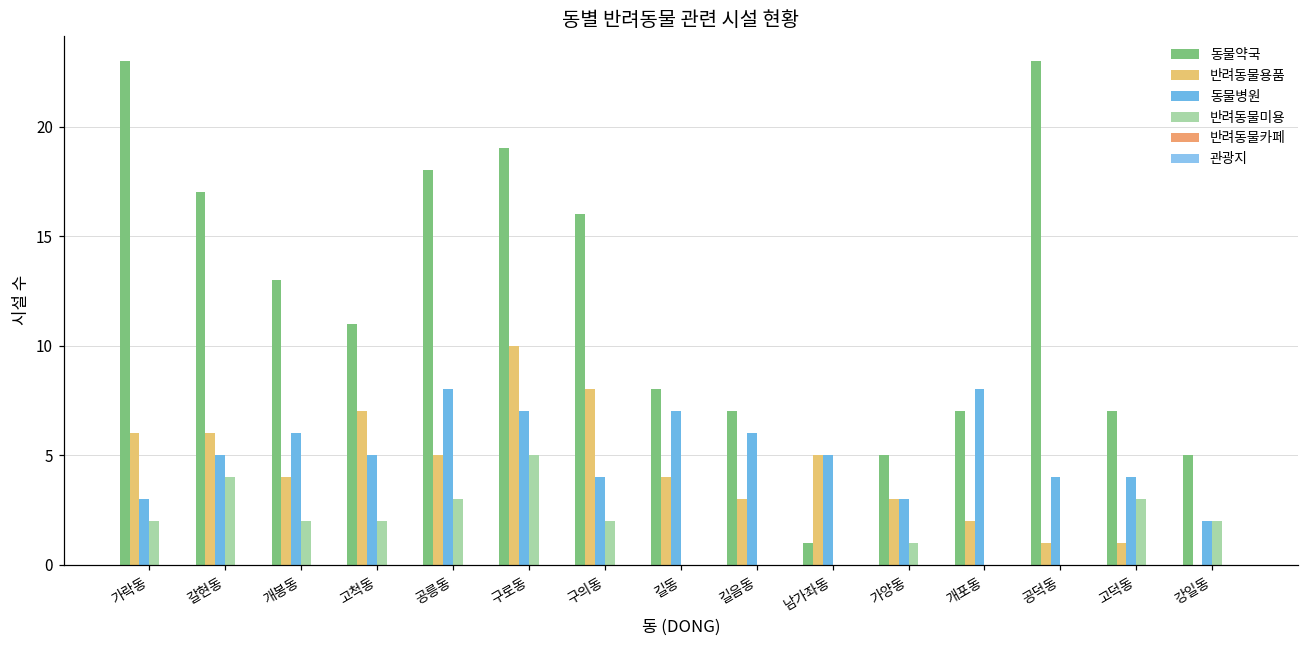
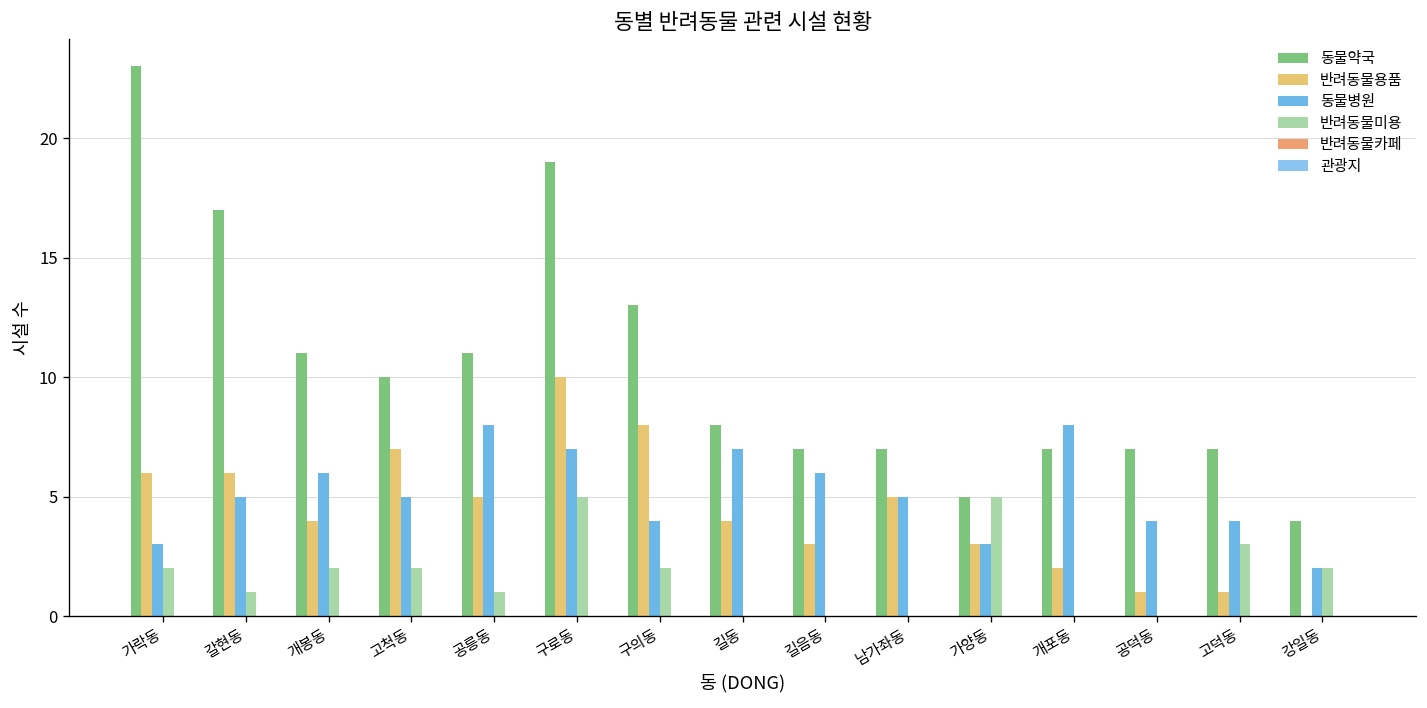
반려동물미용, 갈현동: 4 -> 1
동물약국, 개봉동: 13 -> 11
동물약국, 고척동: 11 -> 10
동물약국, 공릉동: 18 -> 11
반려동물미용, 공릉동: 3 -> 1
동물약국, 구의동: 16 -> 13
동물약국, 남가좌동: 1 -> 7
반려동물미용, 가양동: 1 -> 5
동물약국, 공덕동: 23 -> 7
동물약국, 강일동: 5 -> 4
